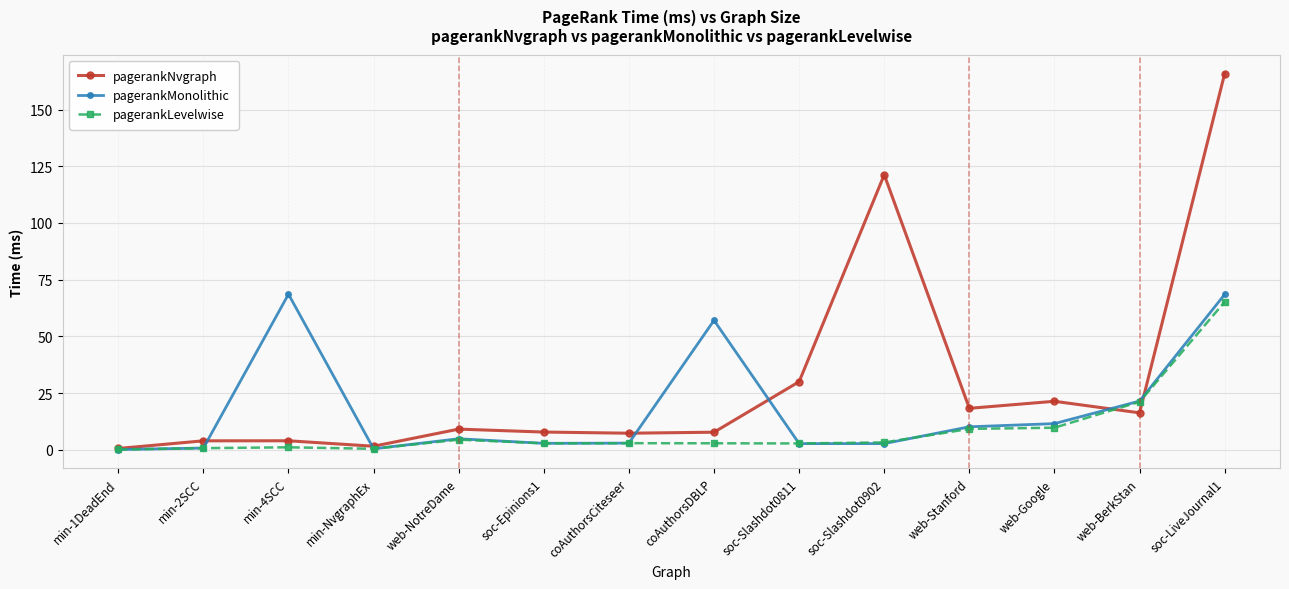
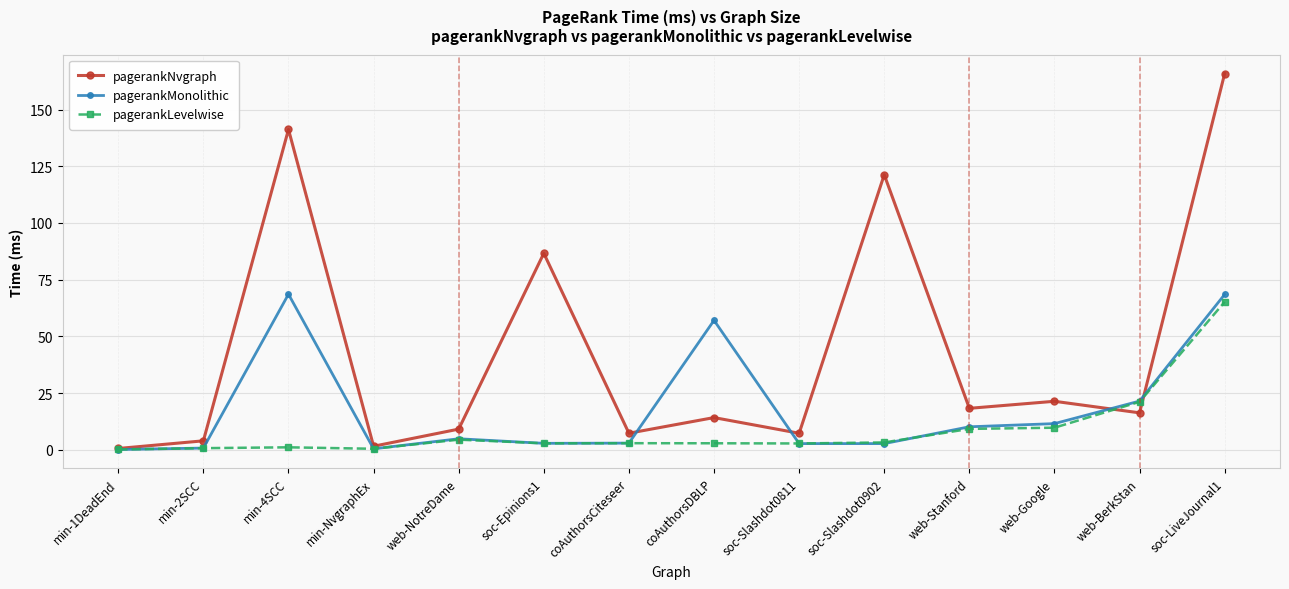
pagerankNvgraph, min-4SCC: 4 -> 141
pagerankNvgraph, soc-Epinions1: 8 -> 87
pagerankNvgraph, coAuthorsDBLP: 8 -> 14
pagerankNvgraph, soc-Slashdot0811: 30 -> 7
